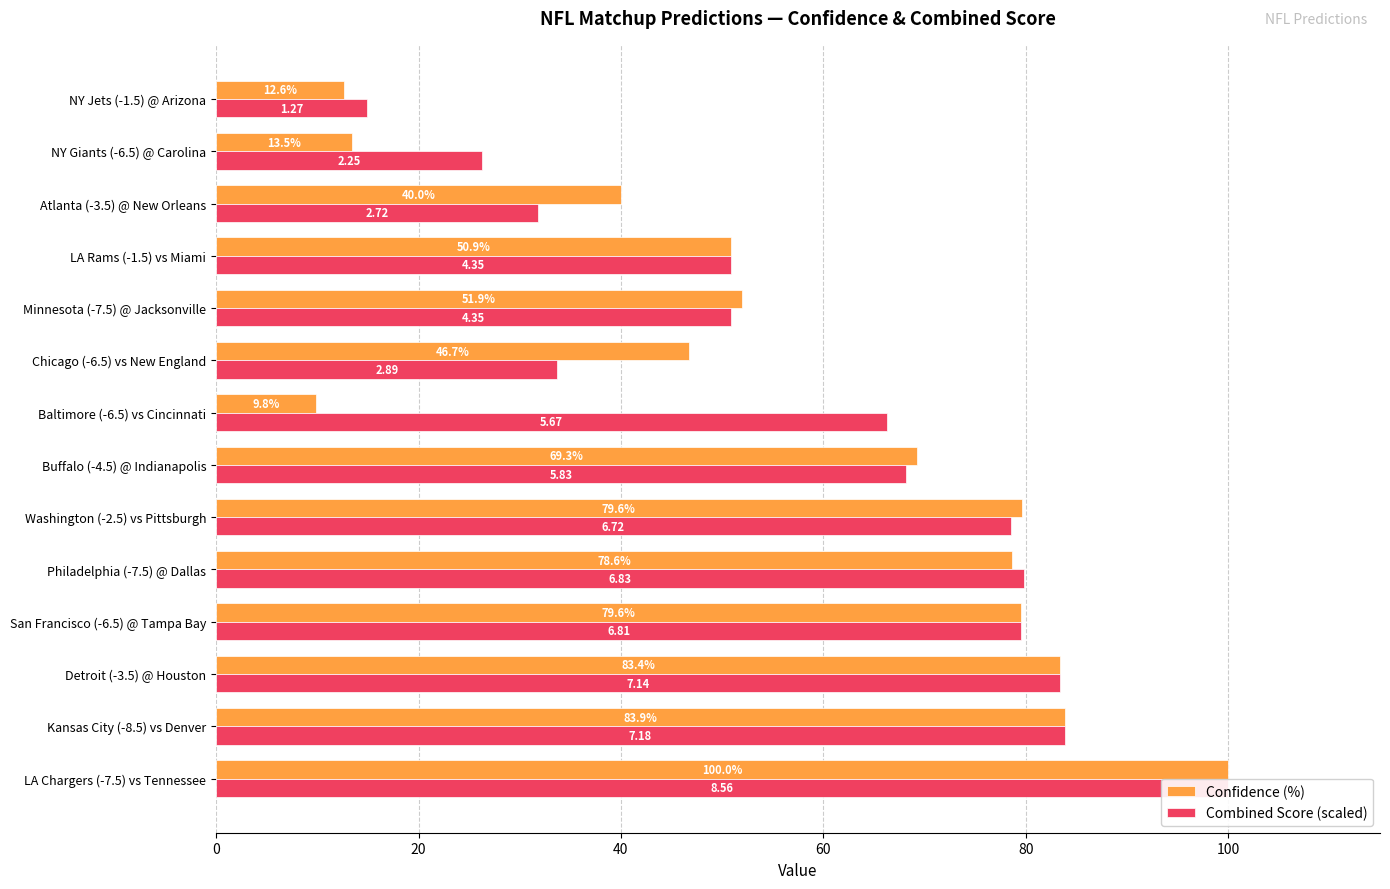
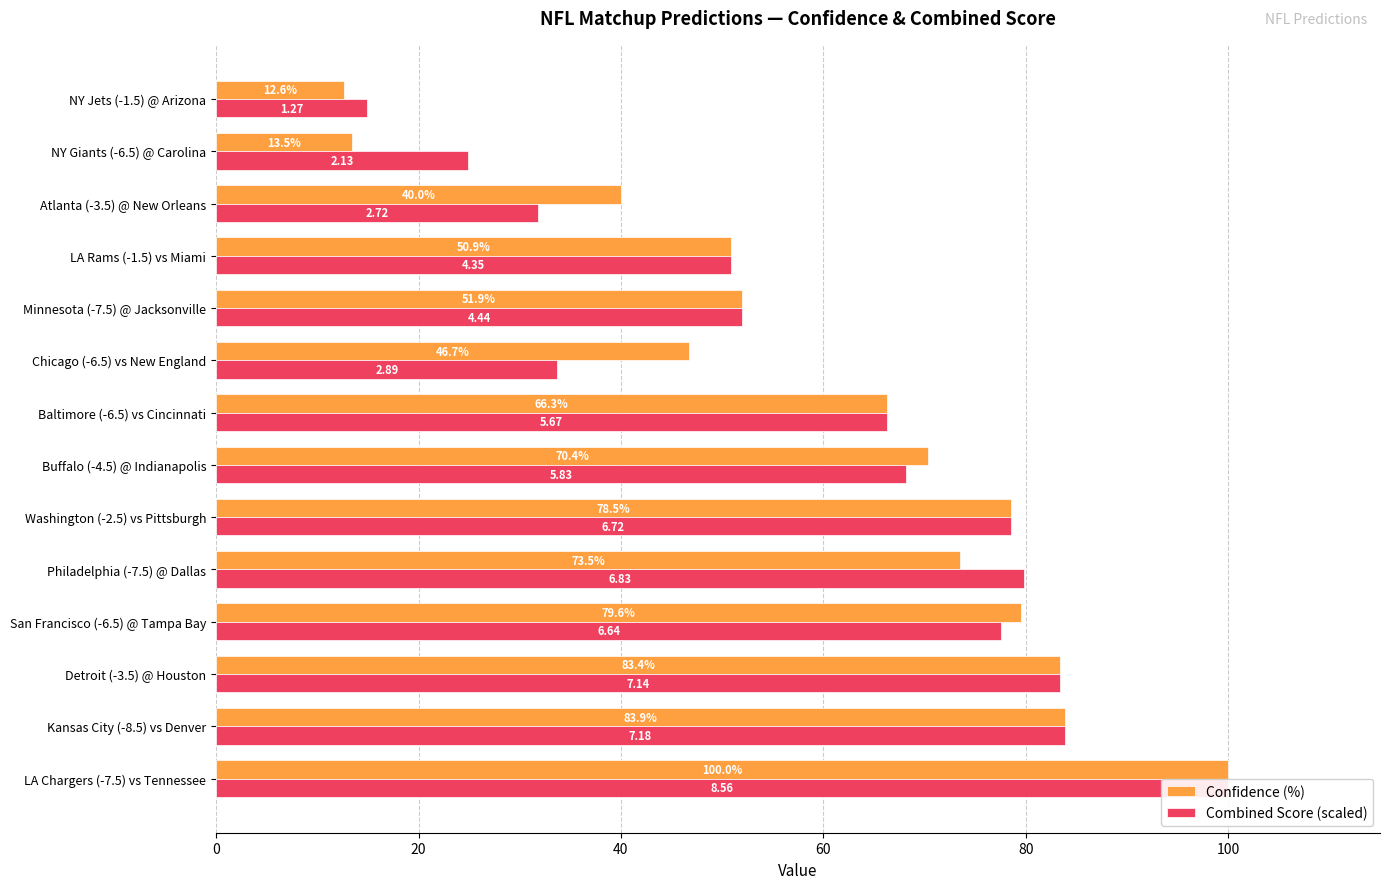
Combined Score (scaled), NY Giants (-6.5) @ Carolina: 2.25 -> 2.13
Combined Score (scaled), Minnesota (-7.5) @ Jacksonville: 4.35 -> 4.44
Confidence (%), Baltimore (-6.5) vs Cincinnati: 9.8% -> 66.3%
Confidence (%), Buffalo (-4.5) @ Indianapolis: 69.3% -> 70.4%
Confidence (%), Washington (-2.5) vs Pittsburgh: 79.6% -> 78.5%
Confidence (%), Philadelphia (-7.5) @ Dallas: 78.6% -> 73.5%
Combined Score (scaled), San Francisco (-6.5) @ Tampa Bay: 6.81 -> 6.64
